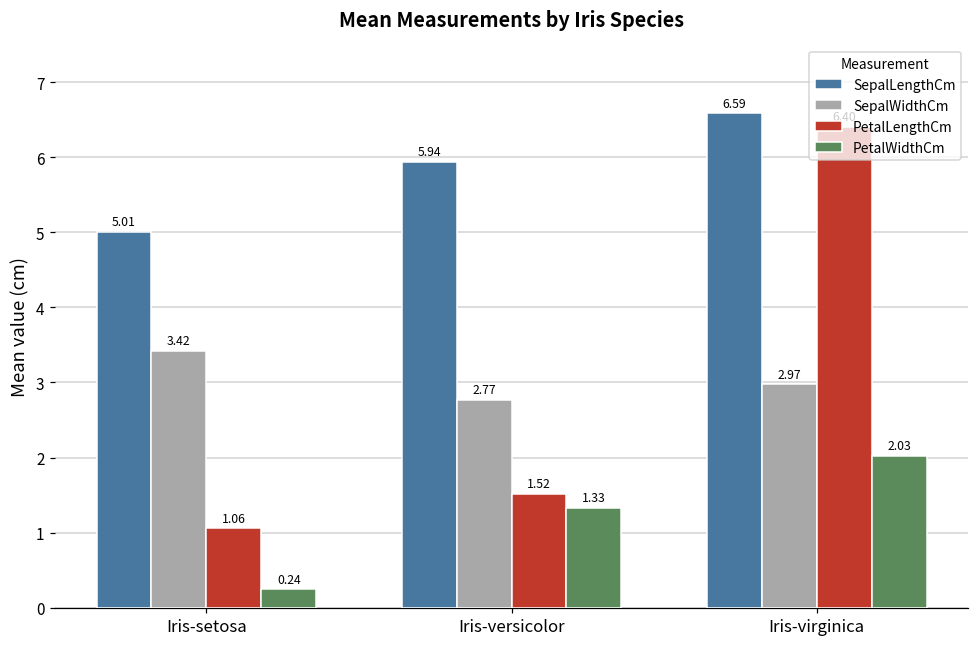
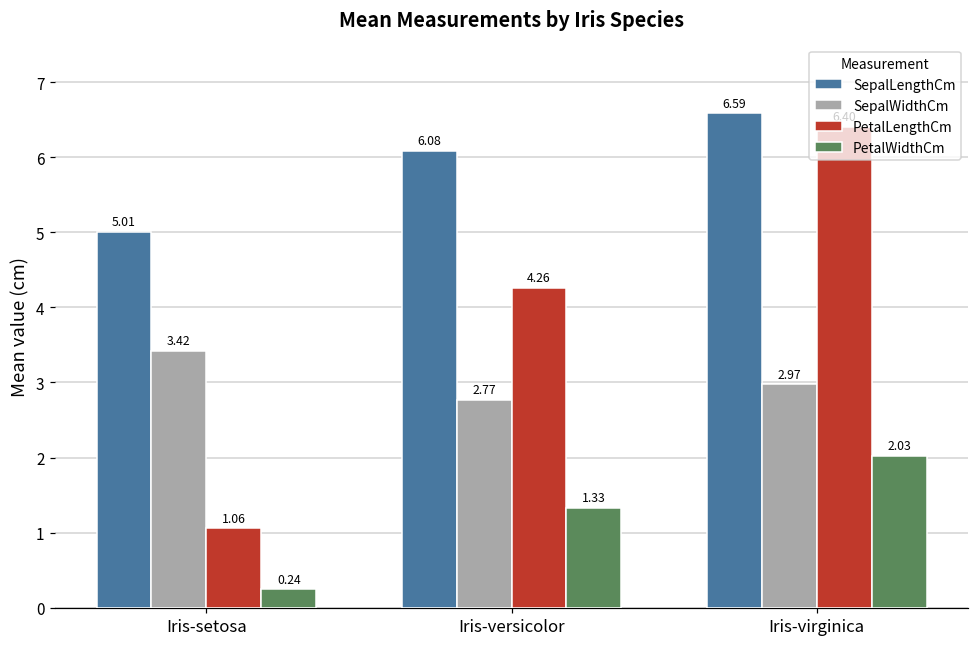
SepalLengthCm, Iris-versicolor: 5.94 -> 6.08
PetalLengthCm, Iris-versicolor: 1.52 -> 4.26
